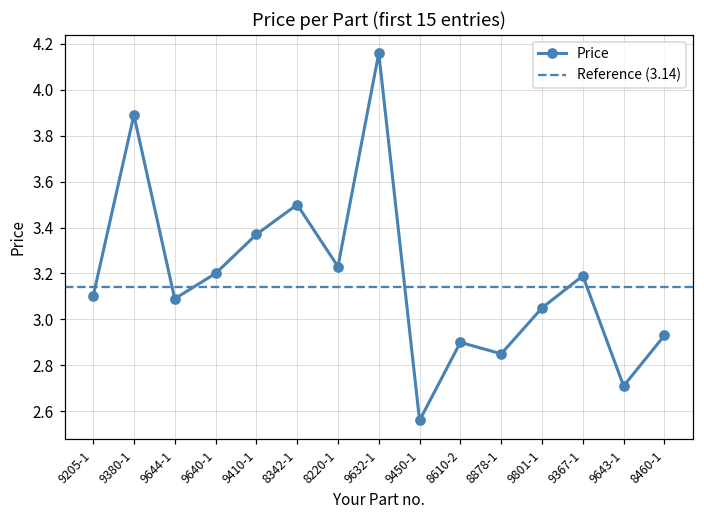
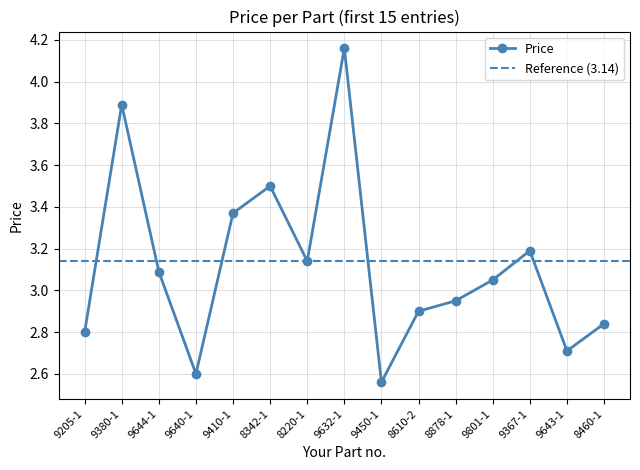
9205-1: 3.1 -> 2.8
9640-1: 3.2 -> 2.6
8220-1: 3.23 -> 3.14
8878-1: 2.85 -> 2.95
8460-1: 2.93 -> 2.84
